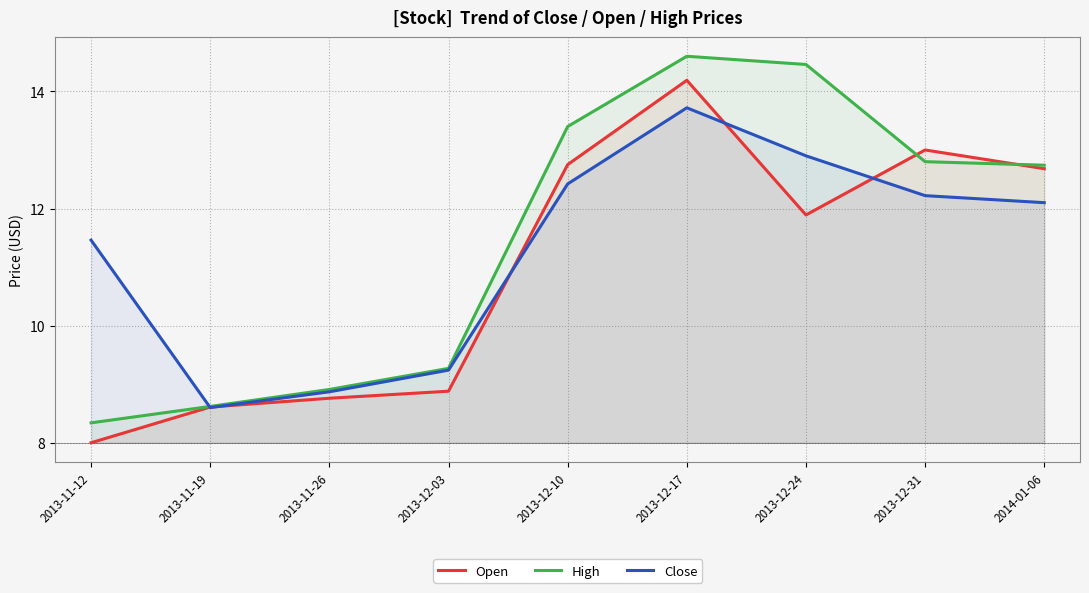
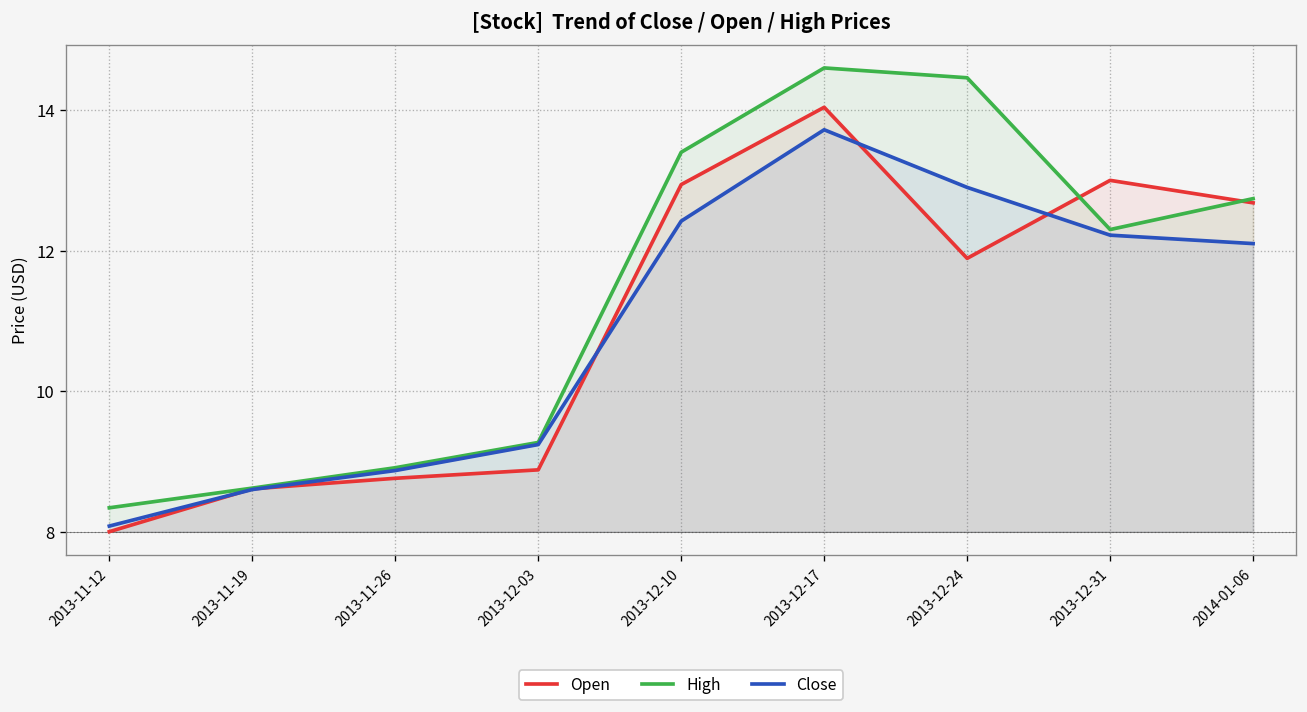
Close, 2013-11-12: 11.5 -> 8.1
Open, 2013-12-10: 12.8 -> 12.9
Open, 2013-12-17: 14.2 -> 14.0
High, 2013-12-31: 12.8 -> 12.3
